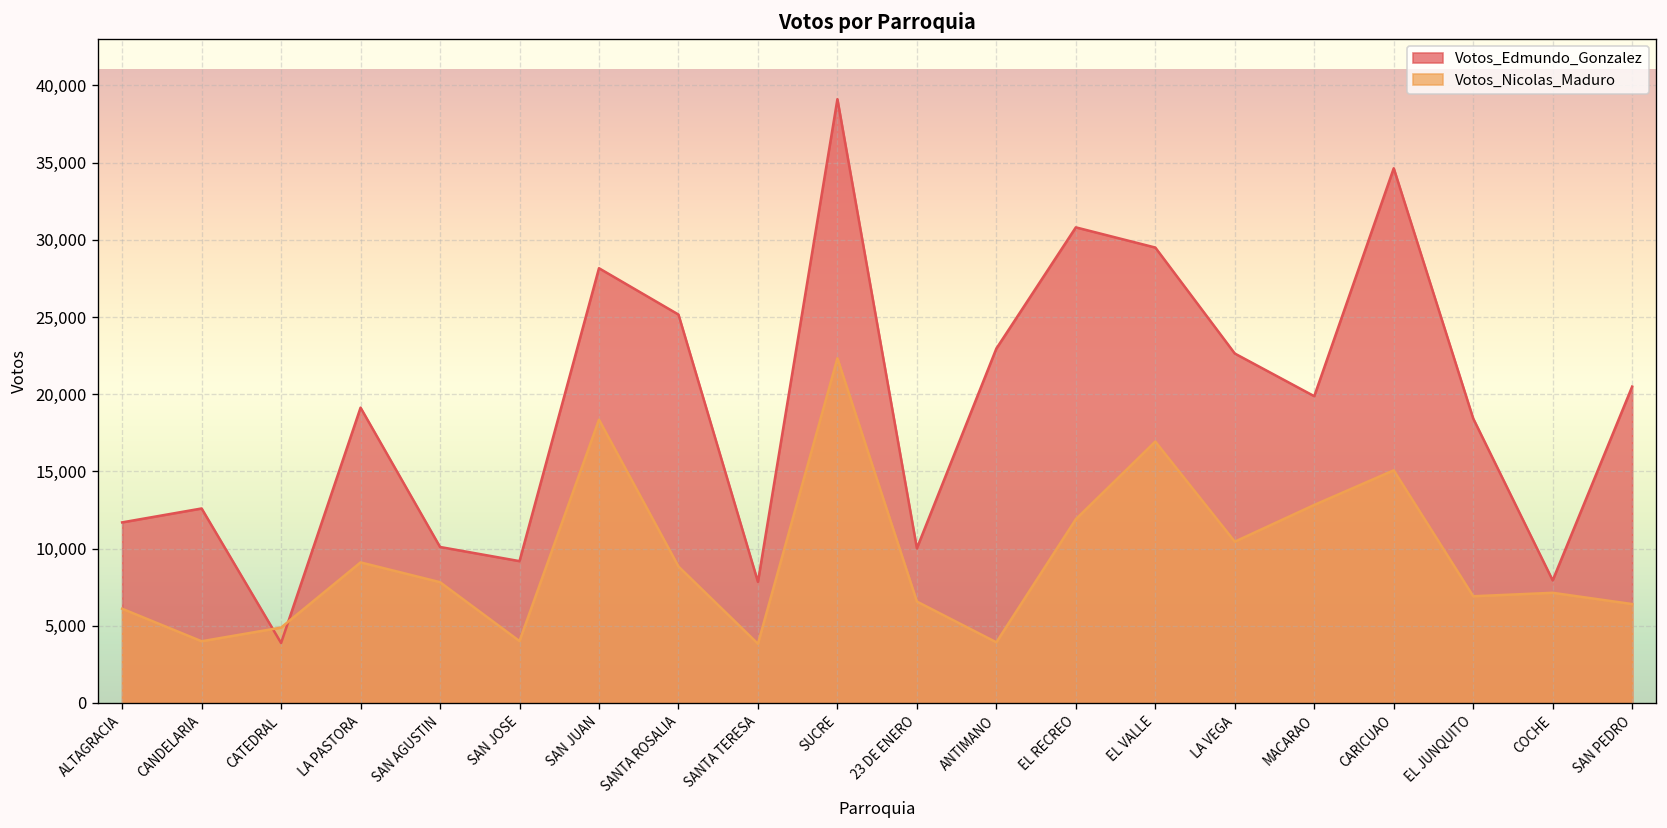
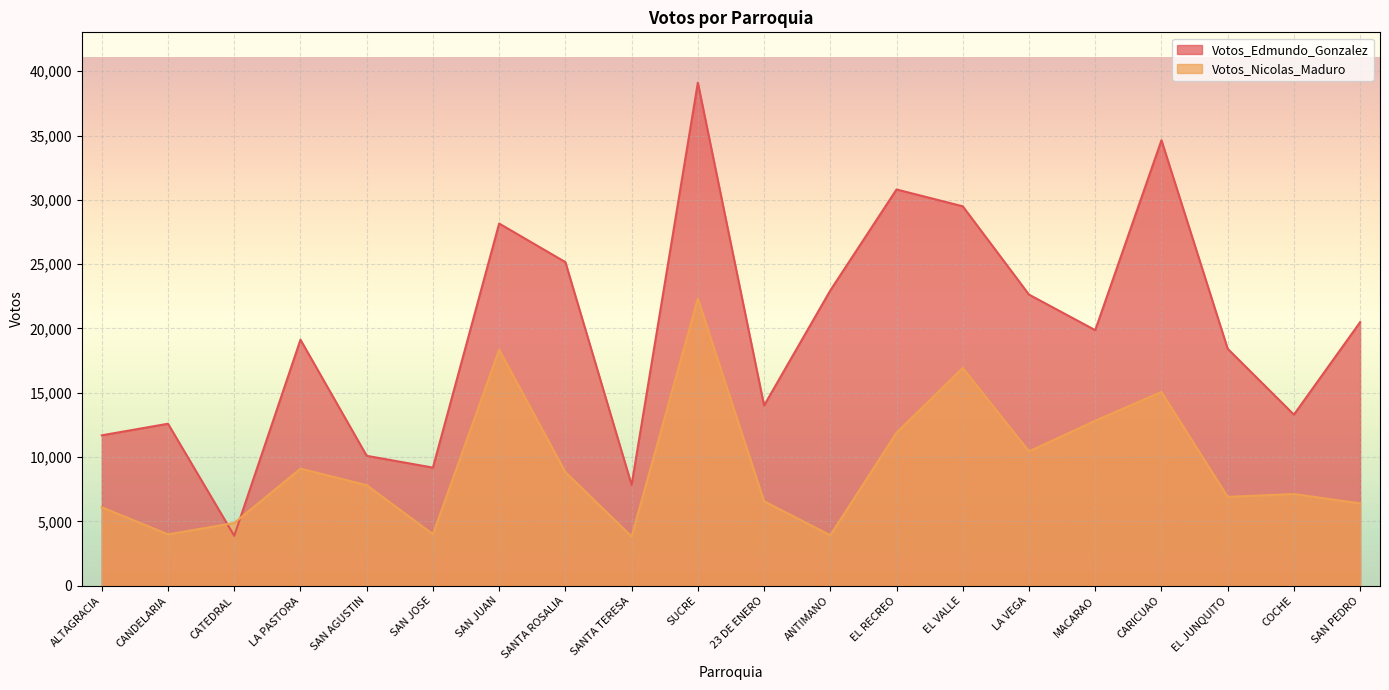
Votos_Edmundo_Gonzalez, 23 DE ENERO: 10,000 -> 14,000
Votos_Edmundo_Gonzalez, COCHE: 7,900 -> 13,300
